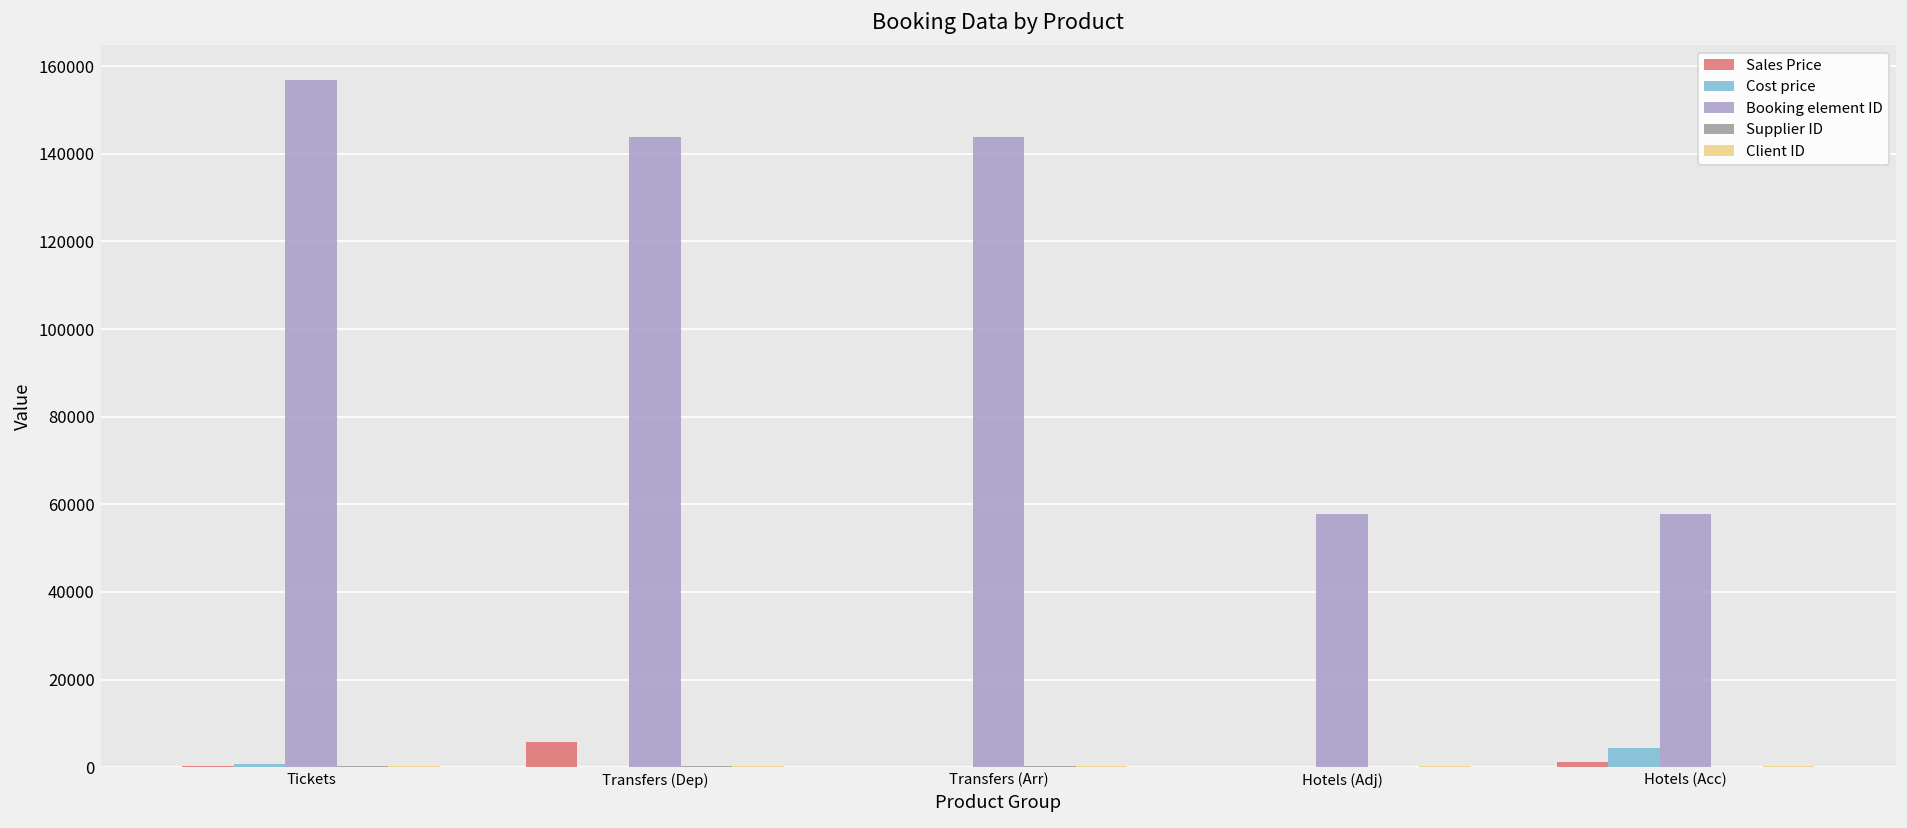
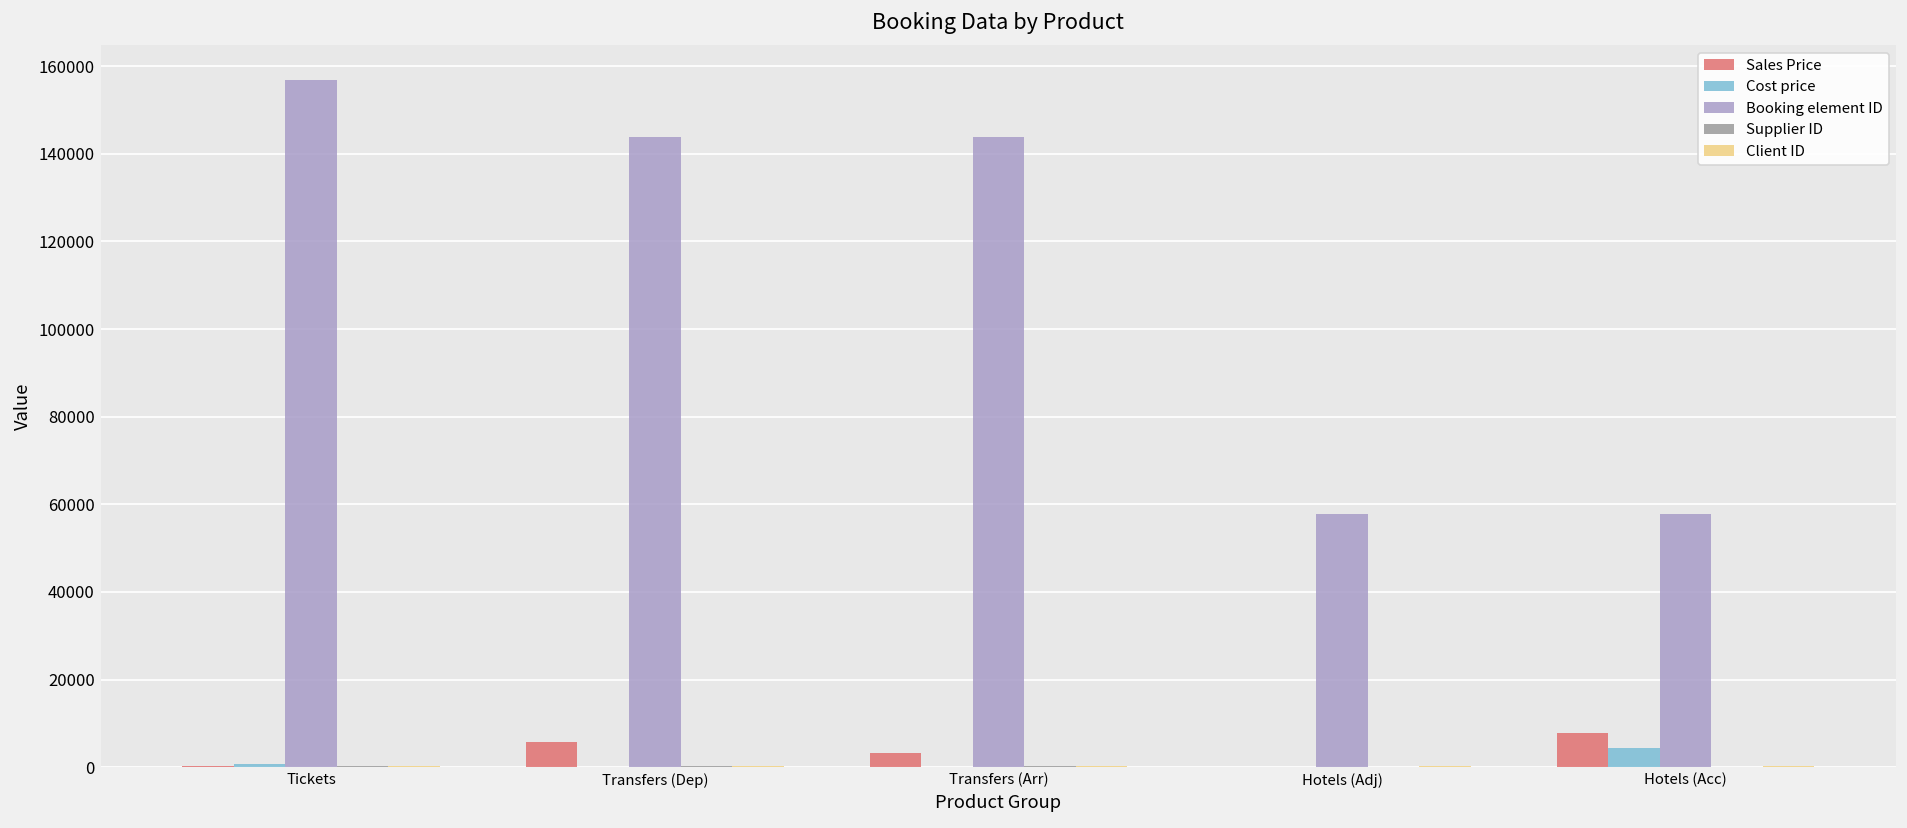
Sales Price, Transfers (Arr): 0 -> 3000
Sales Price, Hotels (Acc): 1000 -> 8000
